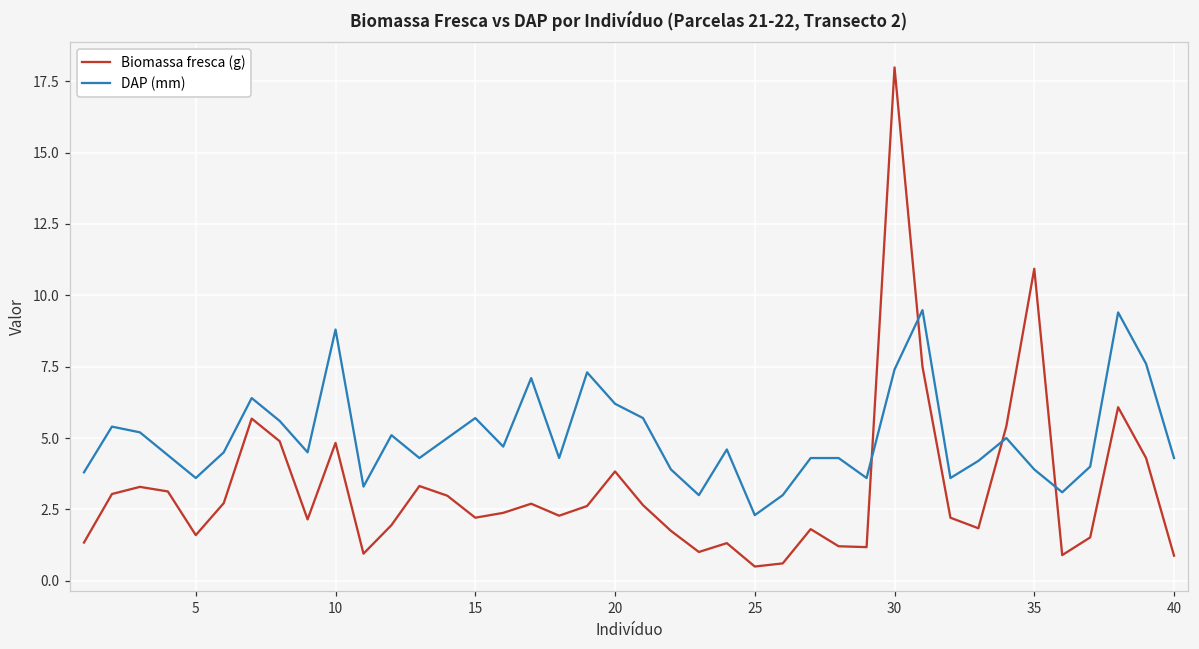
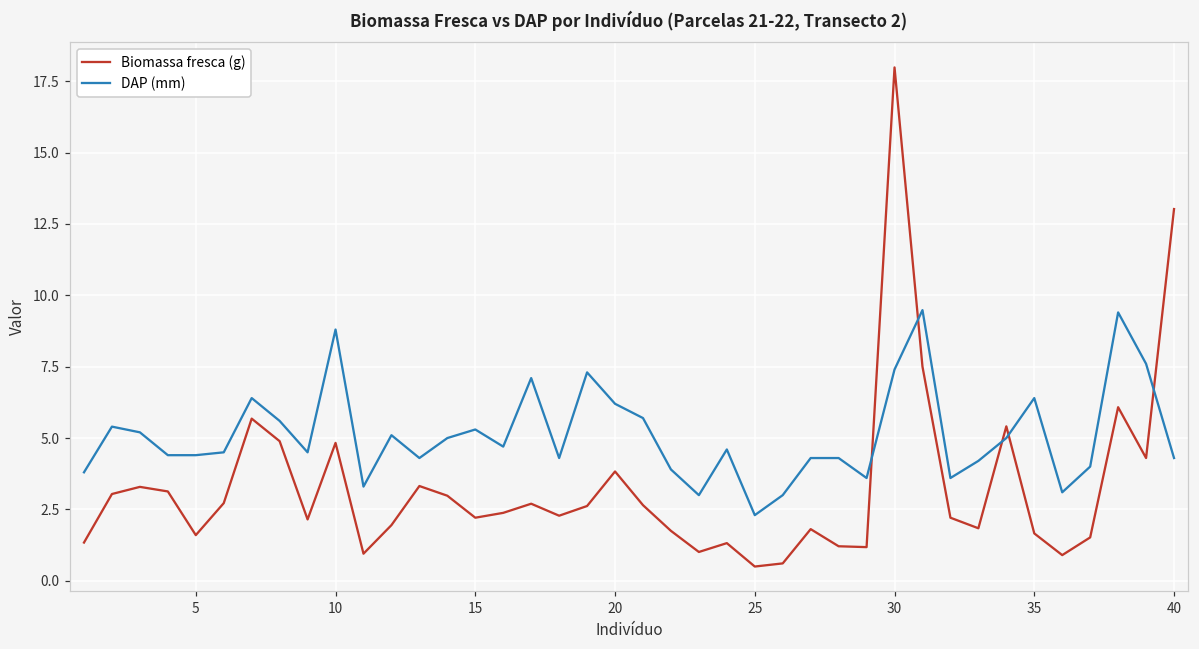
DAP (mm), 5: 3.6 -> 4.4
DAP (mm), 15: 5.7 -> 5.3
Biomassa fresca (g), 35: 10.9 -> 1.7
DAP (mm), 35: 3.9 -> 6.4
Biomassa fresca (g), 40: 0.9 -> 13.0
